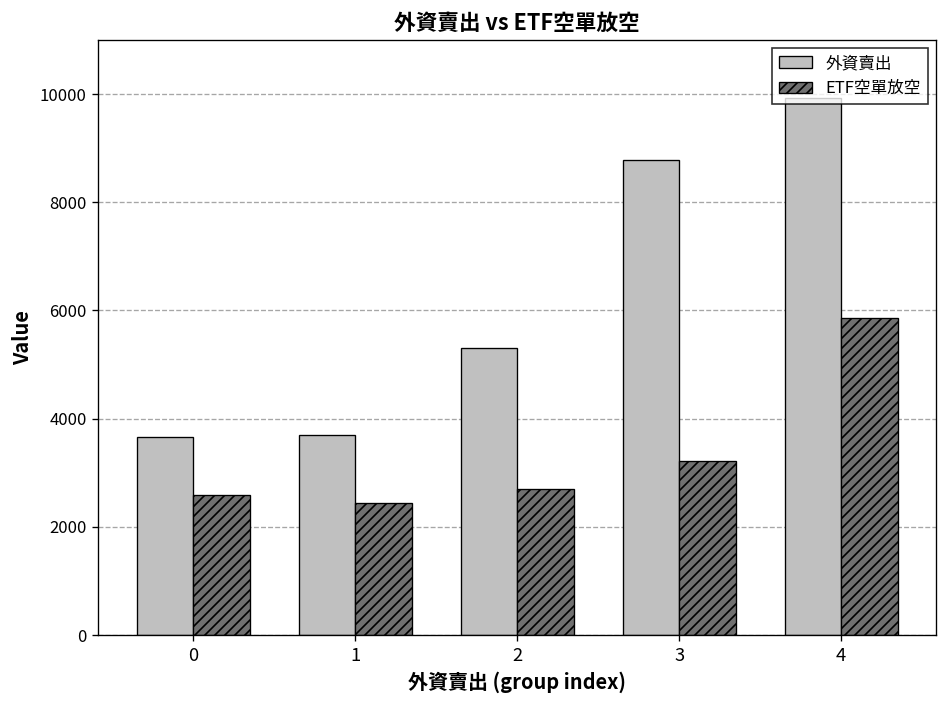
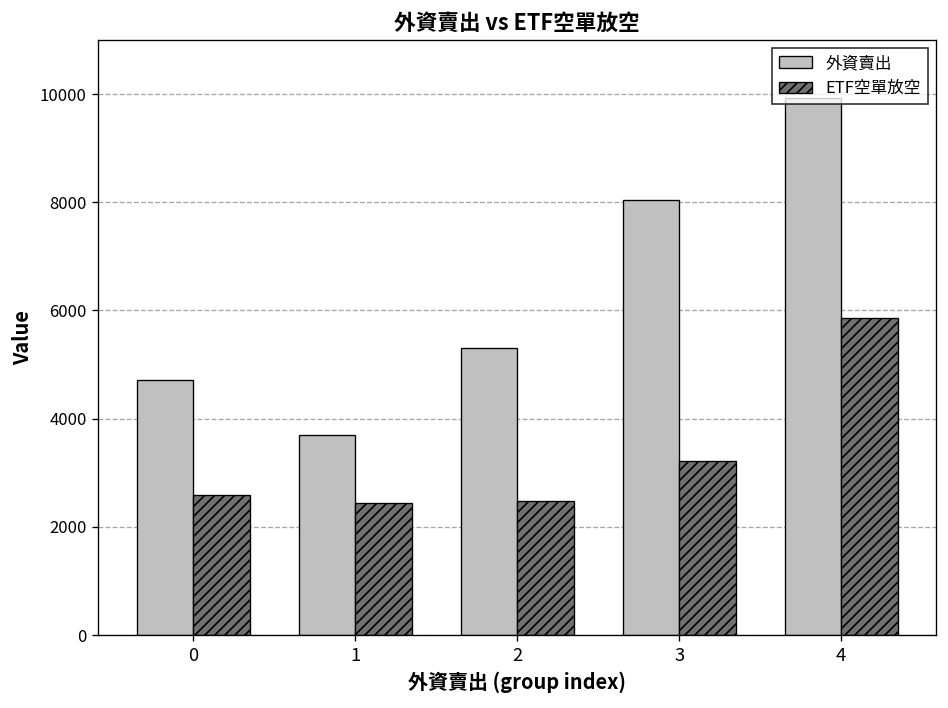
外資賣出, 0: 3700 -> 4700
ETF空單放空, 2: 2700 -> 2500
外資賣出, 3: 8800 -> 8000
